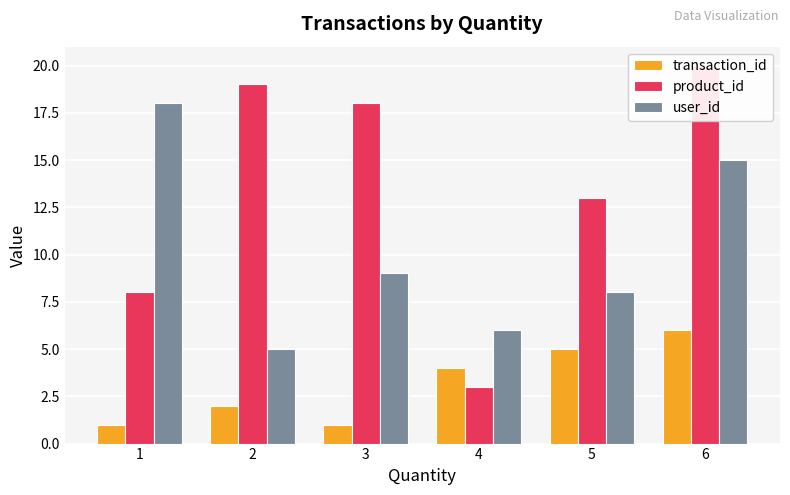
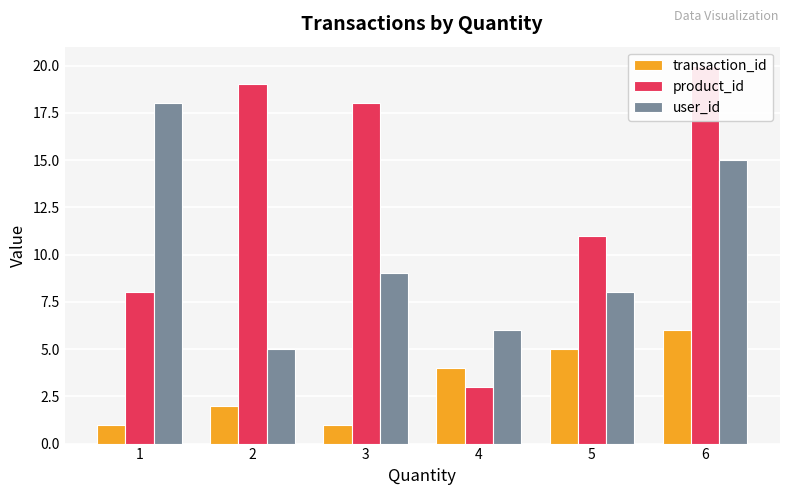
product_id, 5: 13 -> 11
